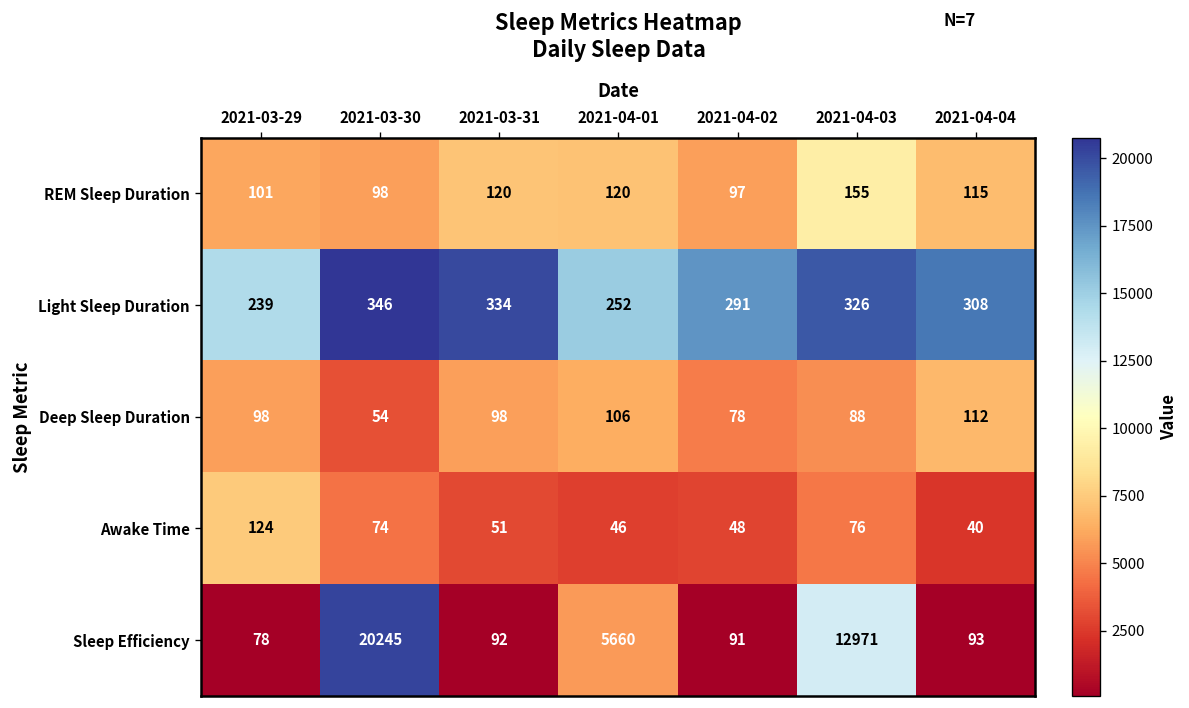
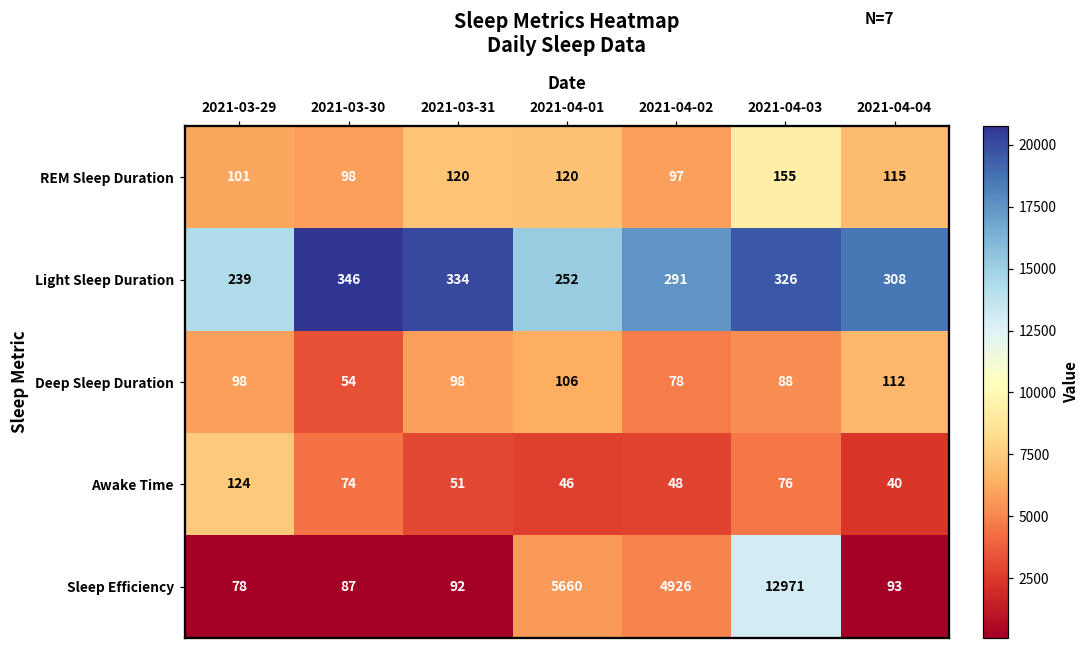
Sleep Efficiency, 2021-03-30: 20245 -> 87
Sleep Efficiency, 2021-04-02: 91 -> 4926
